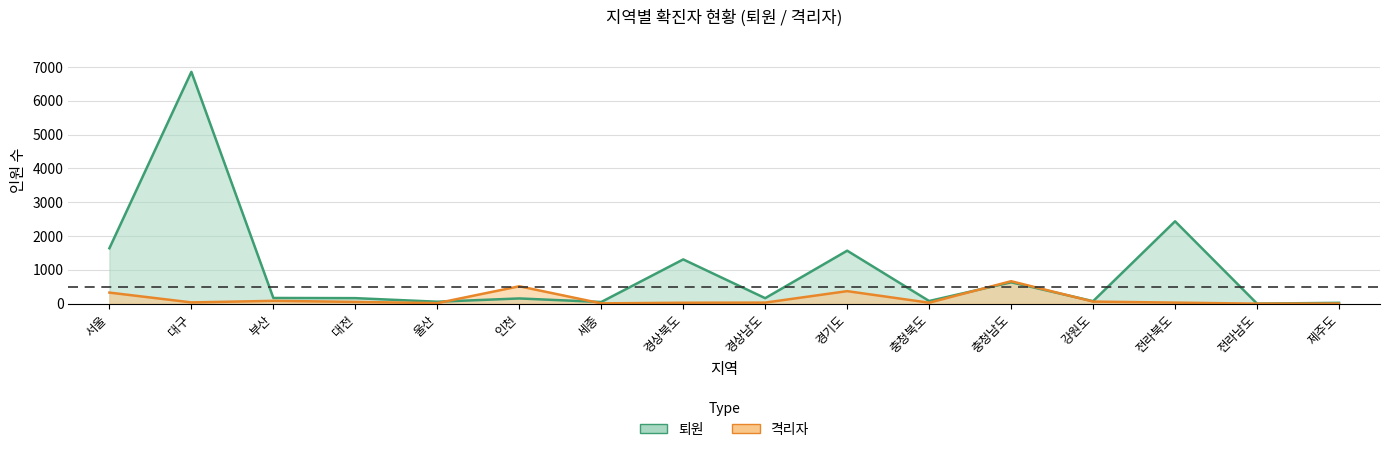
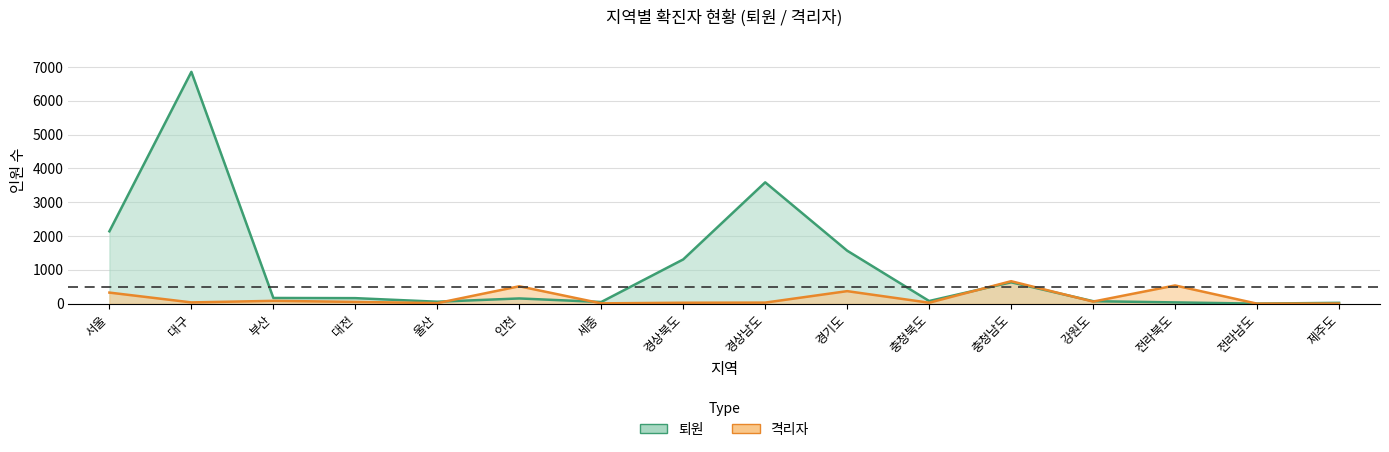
퇴원, 서울: 1600 -> 2100
퇴원, 경상남도: 200 -> 3600
퇴원, 전라북도: 2400 -> 0
격리자, 전라북도: 0 -> 500
